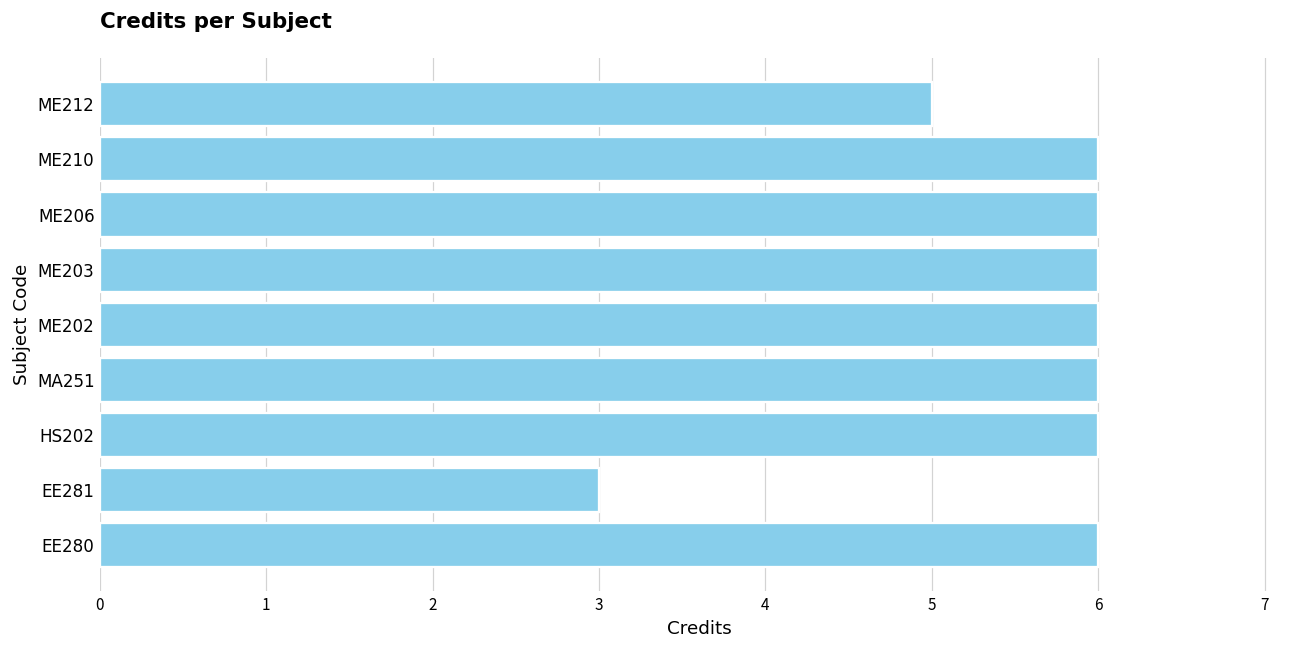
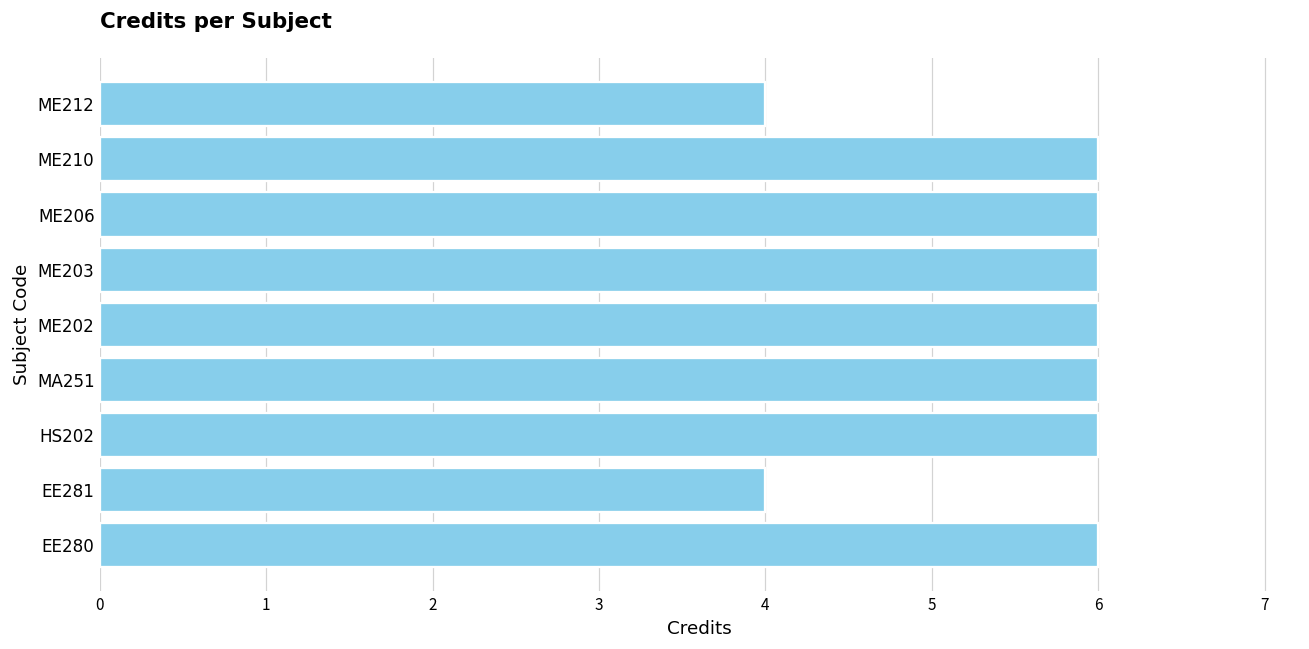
ME212: 5 -> 4
EE281: 3 -> 4
